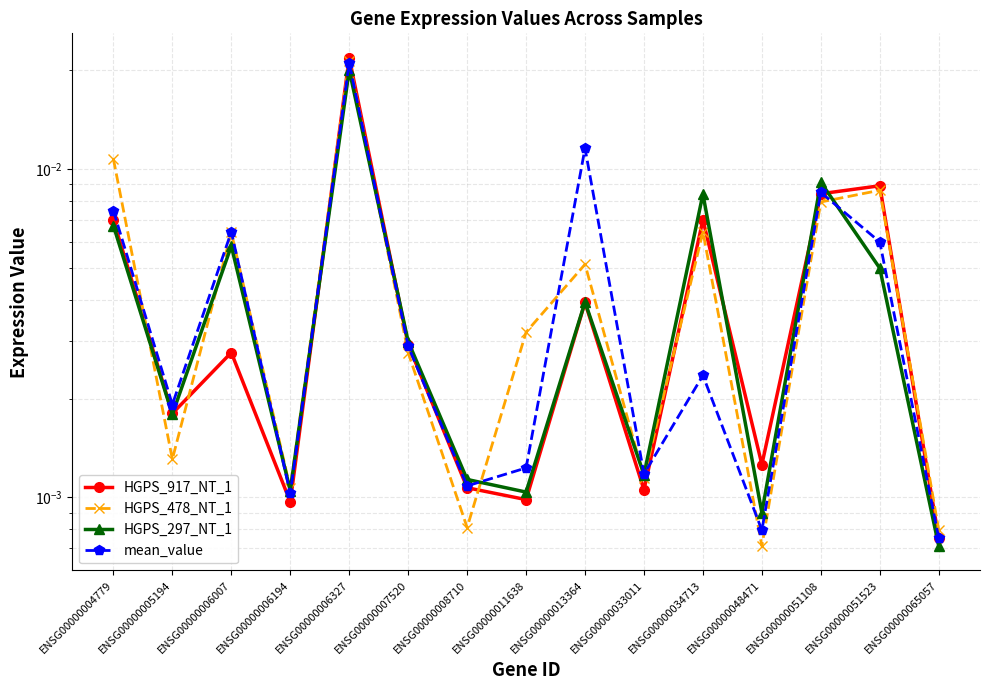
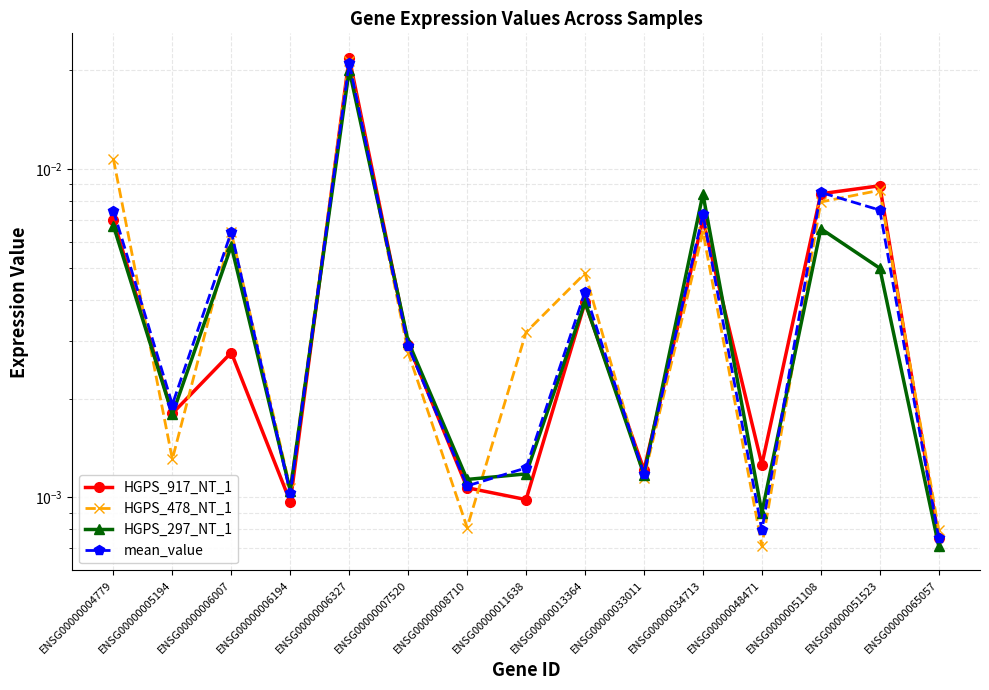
HGPS_297_NT_1, ENSG00000011638: 0.00104 -> 0.00118
HGPS_478_NT_1, ENSG00000013364: 0.0051 -> 0.0048
mean_value, ENSG00000013364: 0.0116 -> 0.0042
HGPS_917_NT_1, ENSG00000033011: 0.00105 -> 0.00121
mean_value, ENSG00000034713: 0.0024 -> 0.0073
HGPS_297_NT_1, ENSG00000051108: 0.0091 -> 0.0066
mean_value, ENSG00000051523: 0.0060 -> 0.0075
